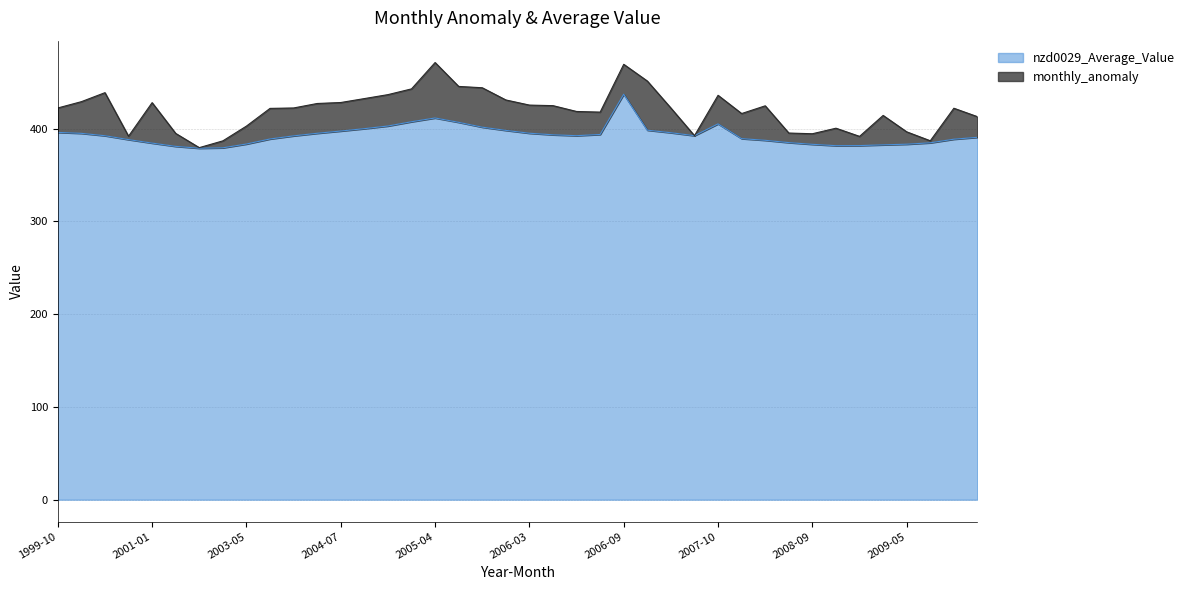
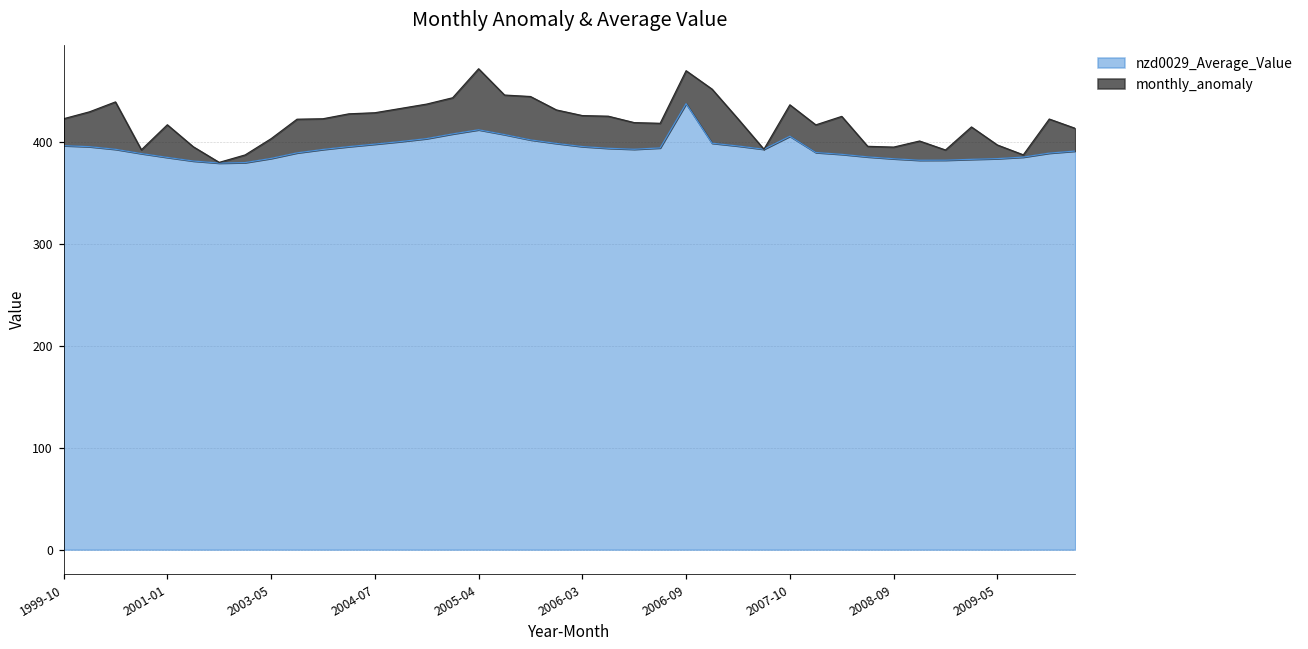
monthly_anomaly, 2001-01: 40 -> 30
